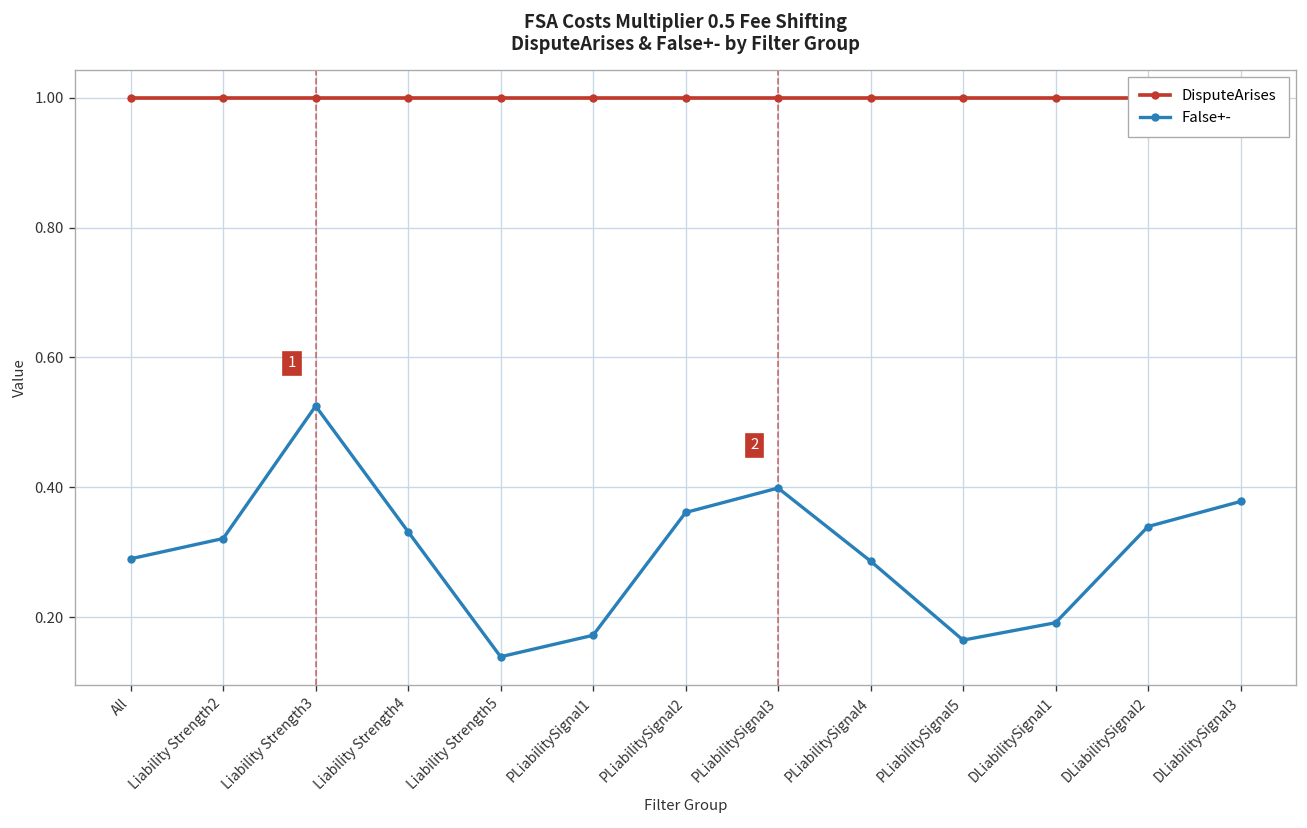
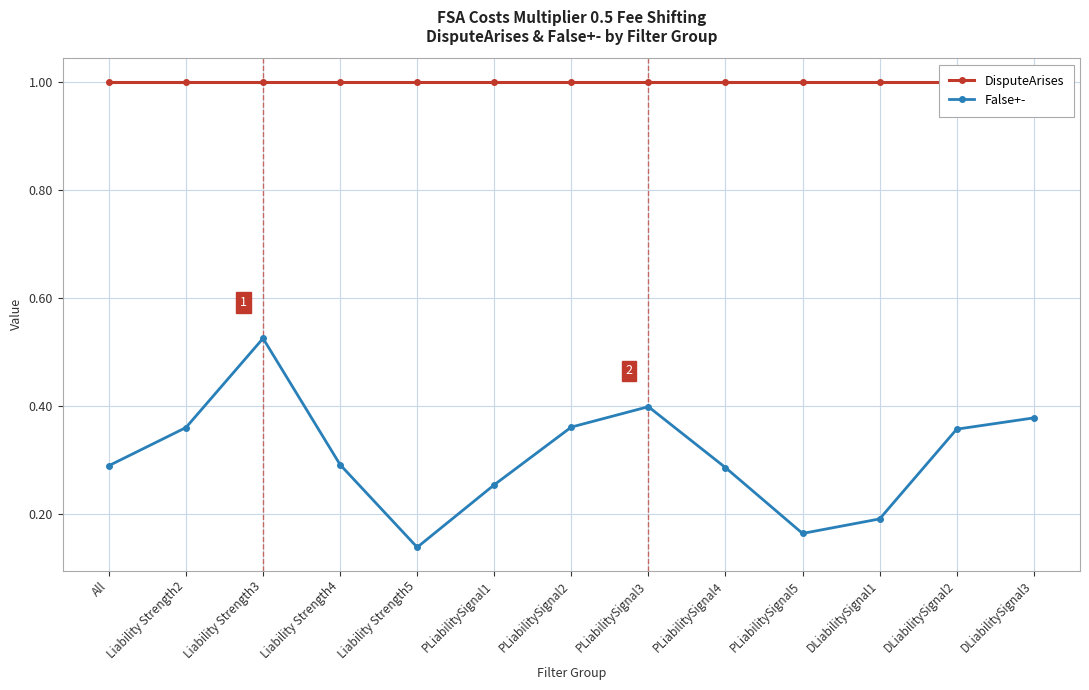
False+-, Liability Strength2: 0.32 -> 0.36
False+-, Liability Strength4: 0.33 -> 0.29
False+-, PLiabilitySignal1: 0.17 -> 0.25
False+-, DLiabilitySignal2: 0.34 -> 0.36
